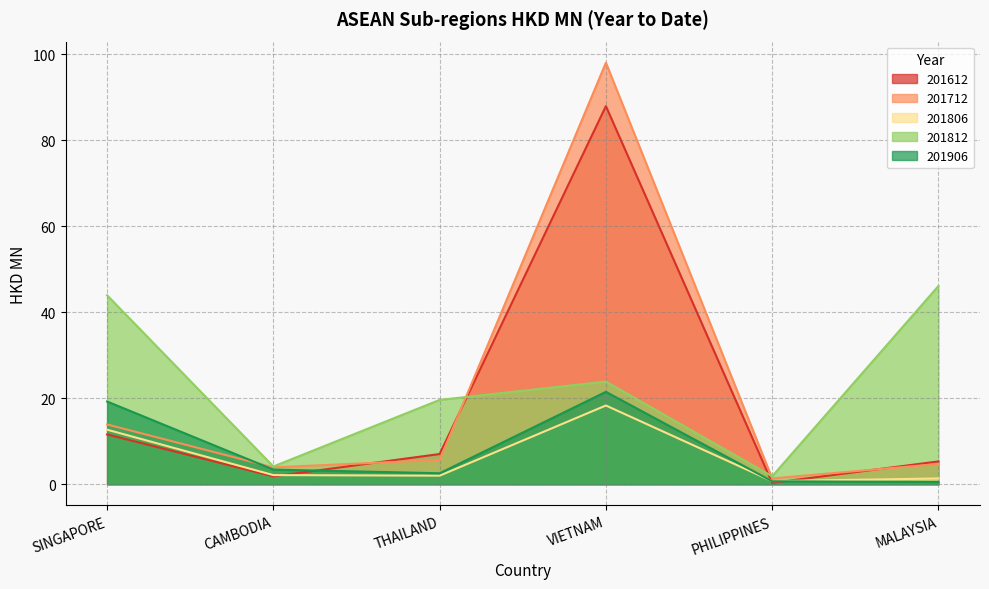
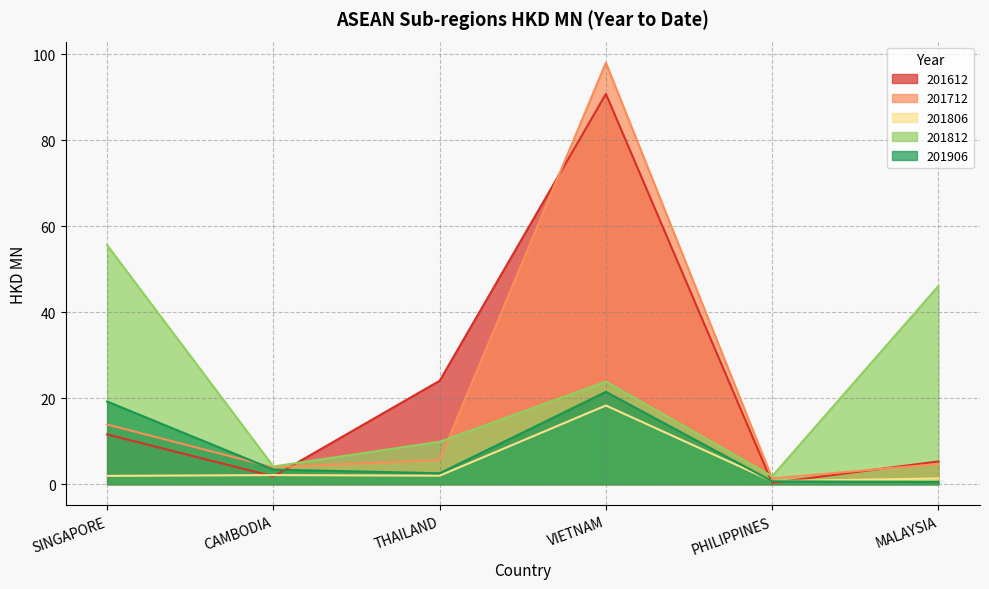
201806, SINGAPORE: 13 -> 2
201812, SINGAPORE: 44 -> 56
201612, THAILAND: 7 -> 24
201812, THAILAND: 20 -> 10
201612, VIETNAM: 88 -> 91
